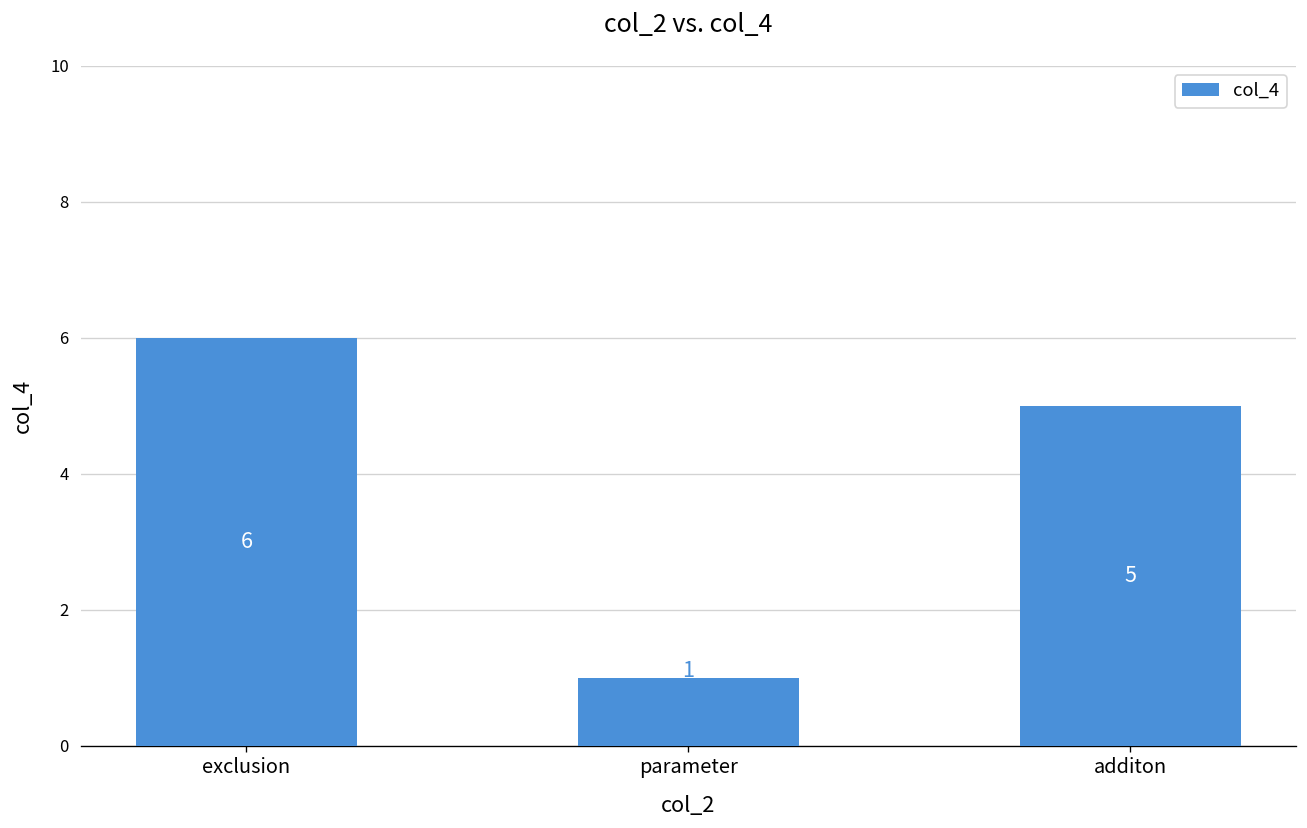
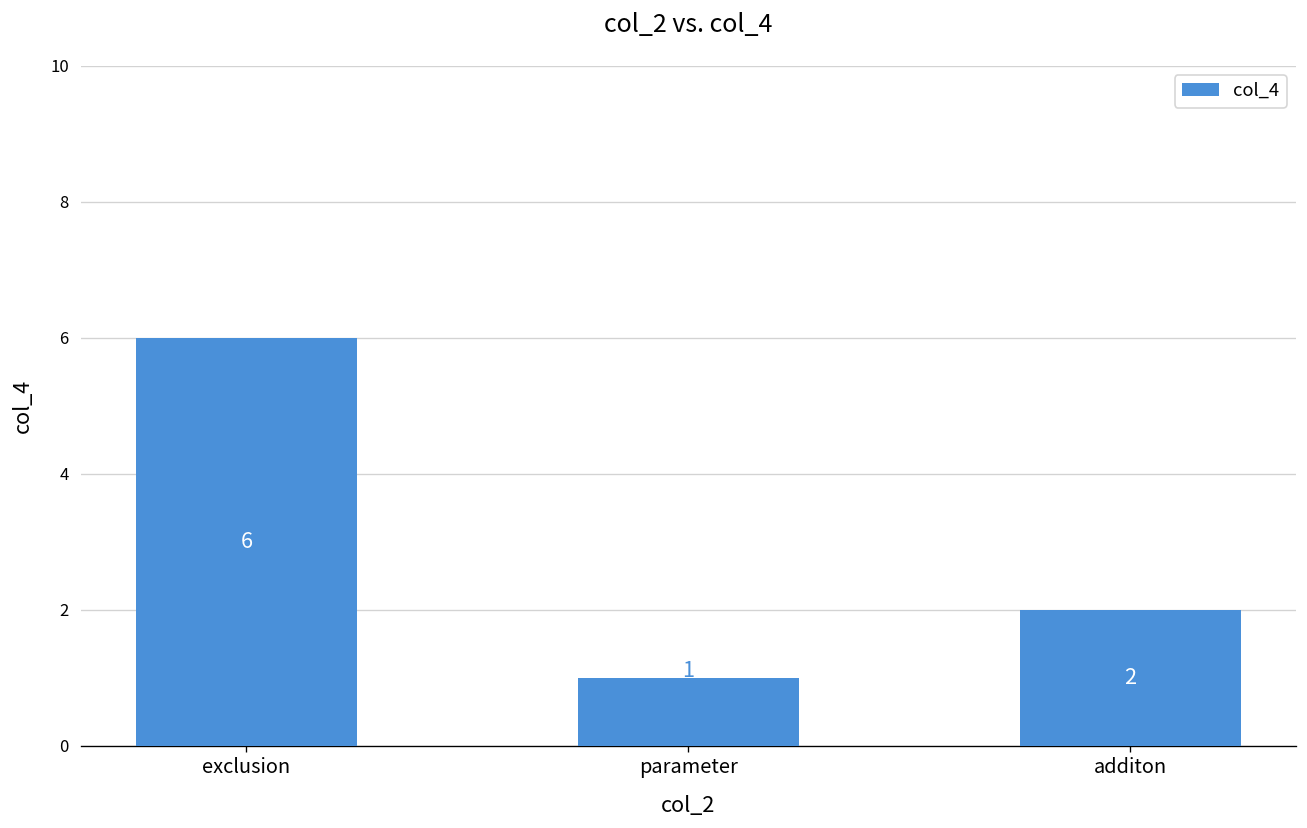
additon: 5 -> 2
